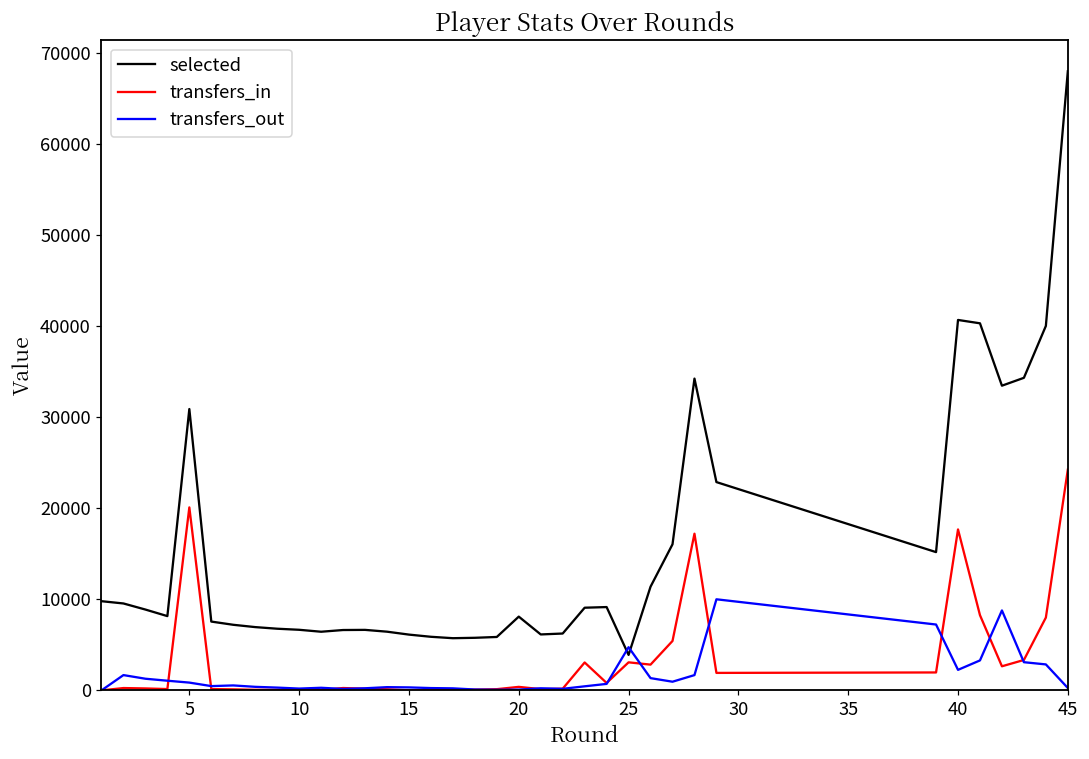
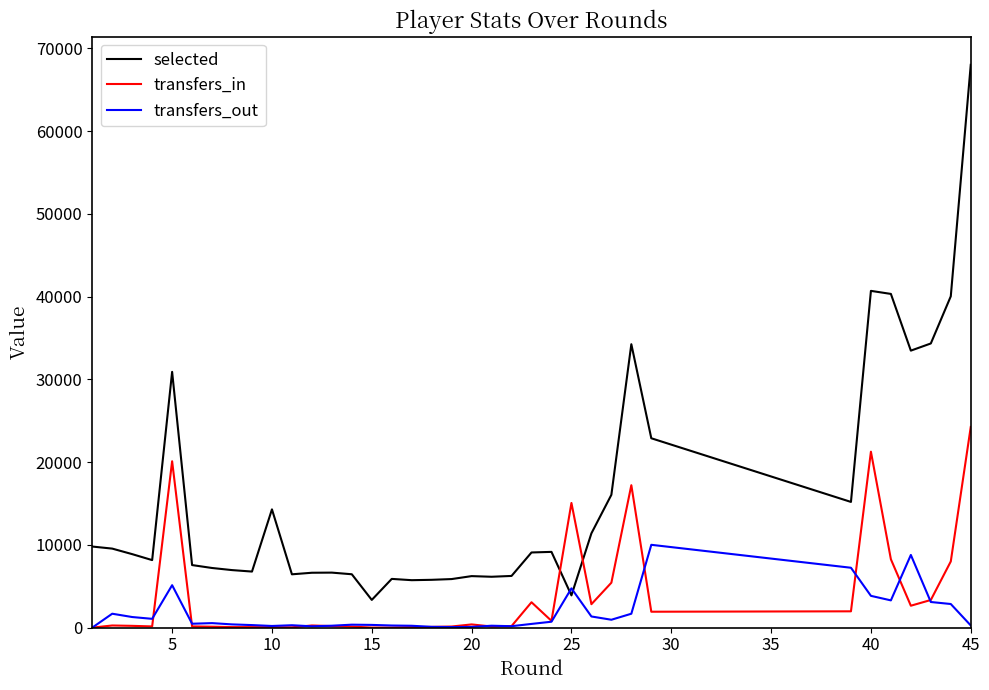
transfers_out, 5: 1000 -> 5000
selected, 10: 7000 -> 14000
selected, 15: 6000 -> 3000
selected, 20: 8000 -> 6000
transfers_in, 25: 3000 -> 15000
transfers_in, 40: 18000 -> 21000
transfers_out, 40: 2000 -> 4000
